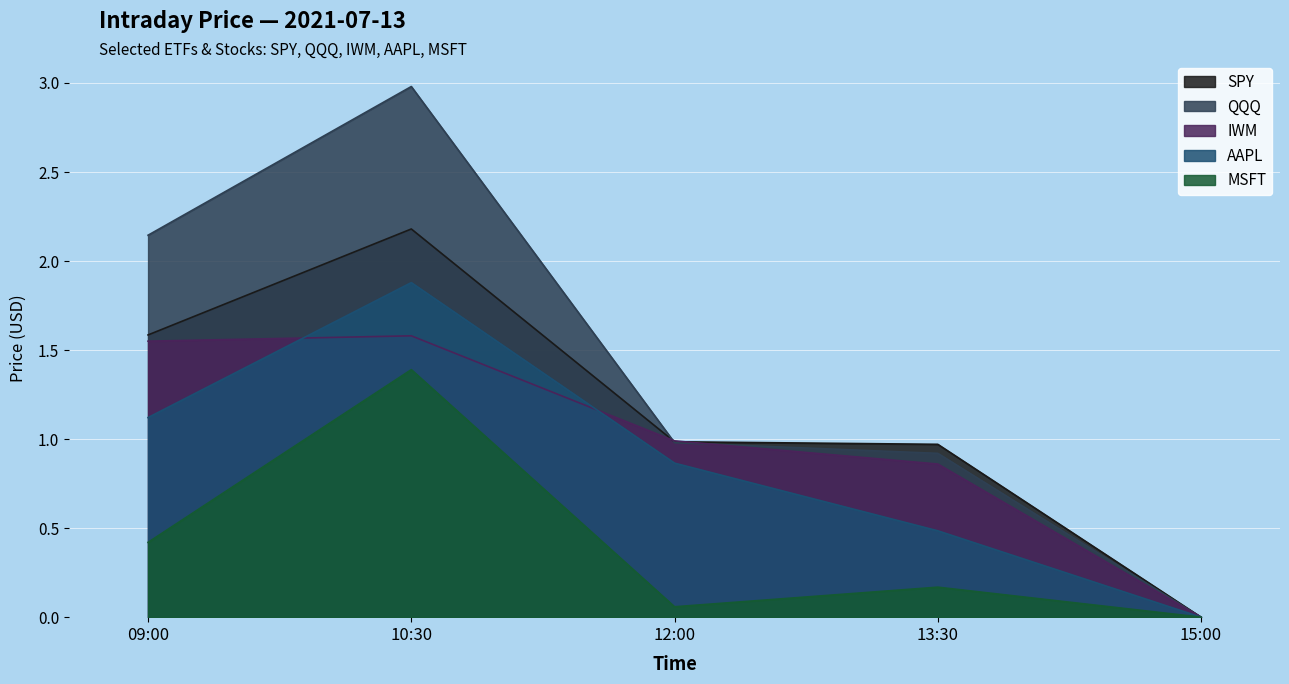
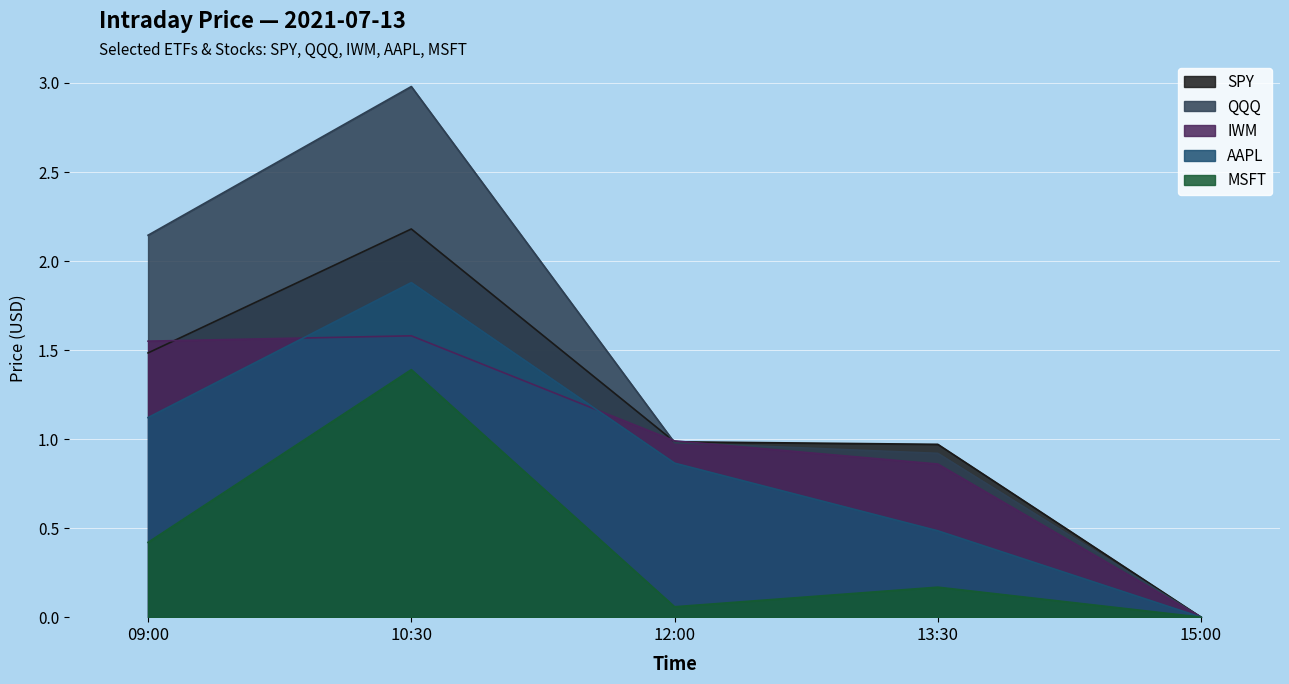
SPY, 09:00: 1.59 -> 1.48
